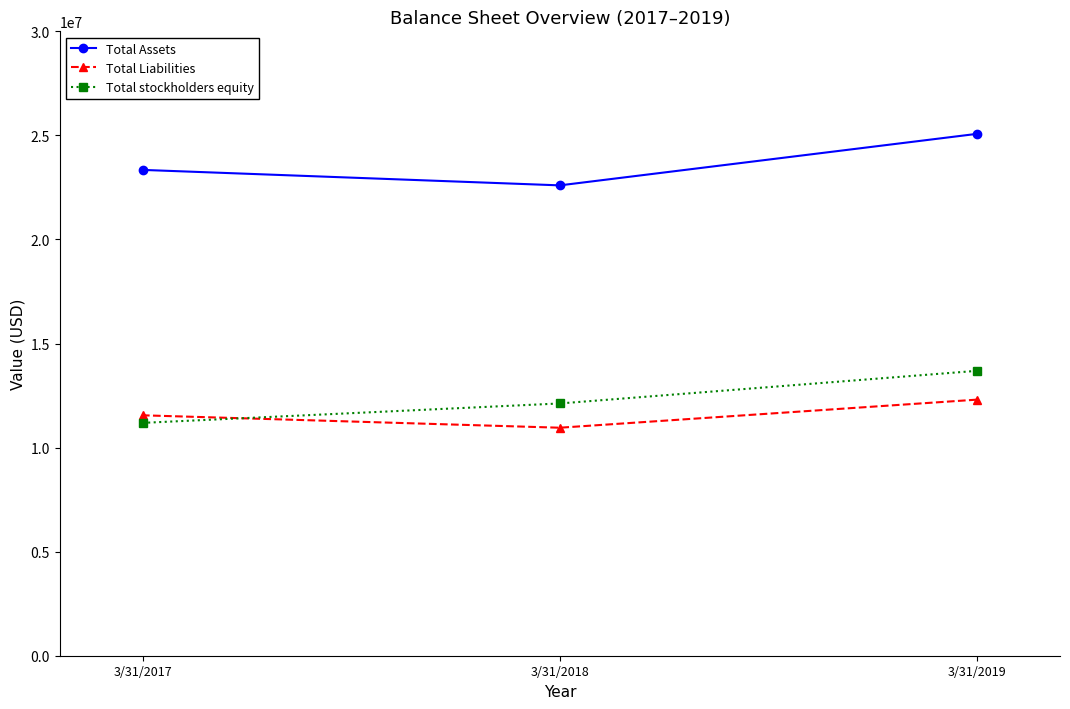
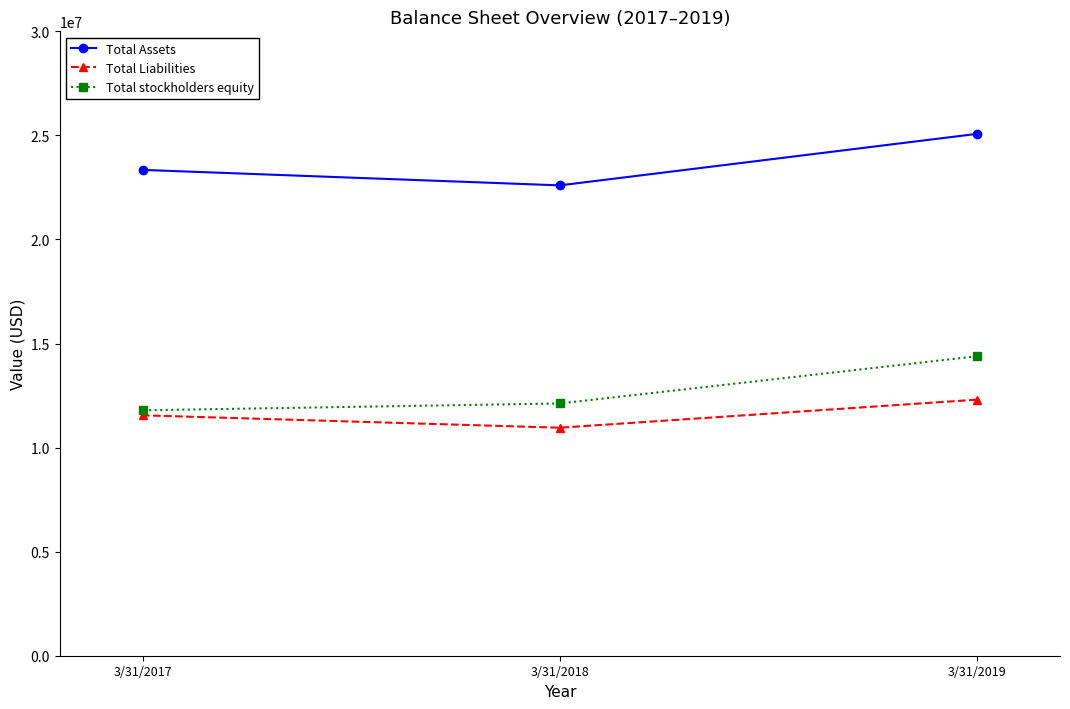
Total stockholders equity, 3/31/2017: 11200000 -> 11800000
Total stockholders equity, 3/31/2019: 13700000 -> 14400000
